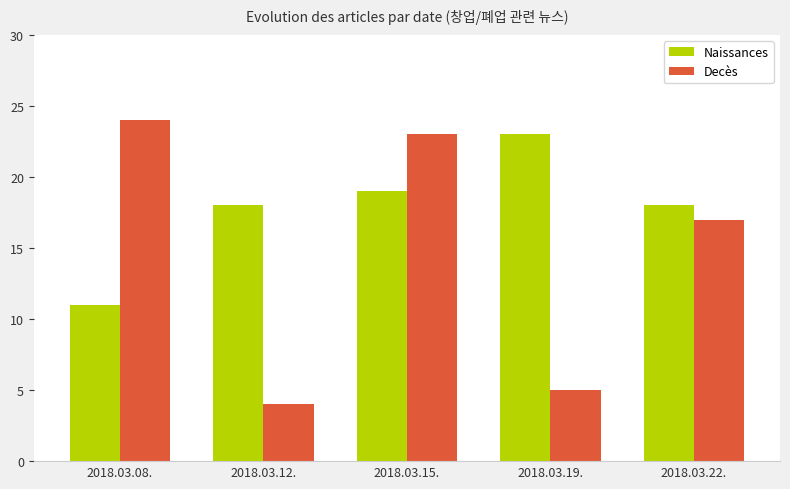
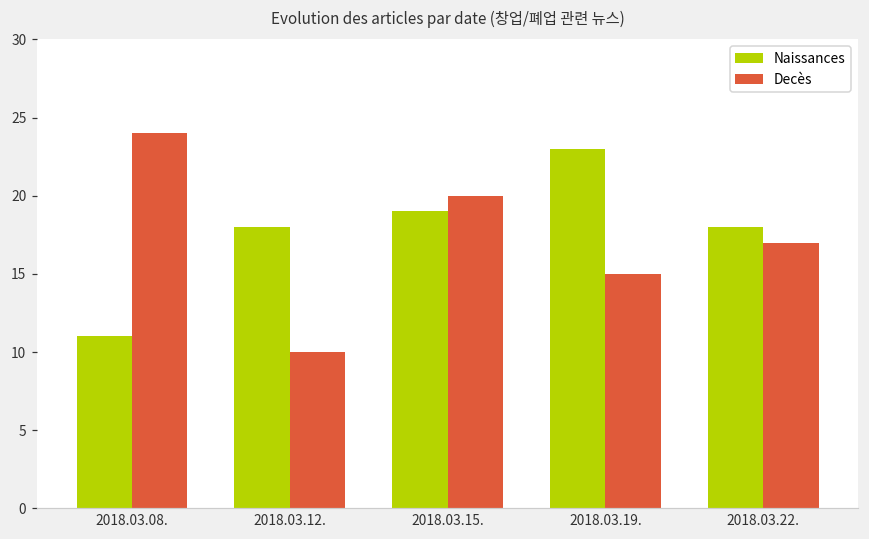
Decès, 2018.03.12.: 4 -> 10
Decès, 2018.03.15.: 23 -> 20
Decès, 2018.03.19.: 5 -> 15
